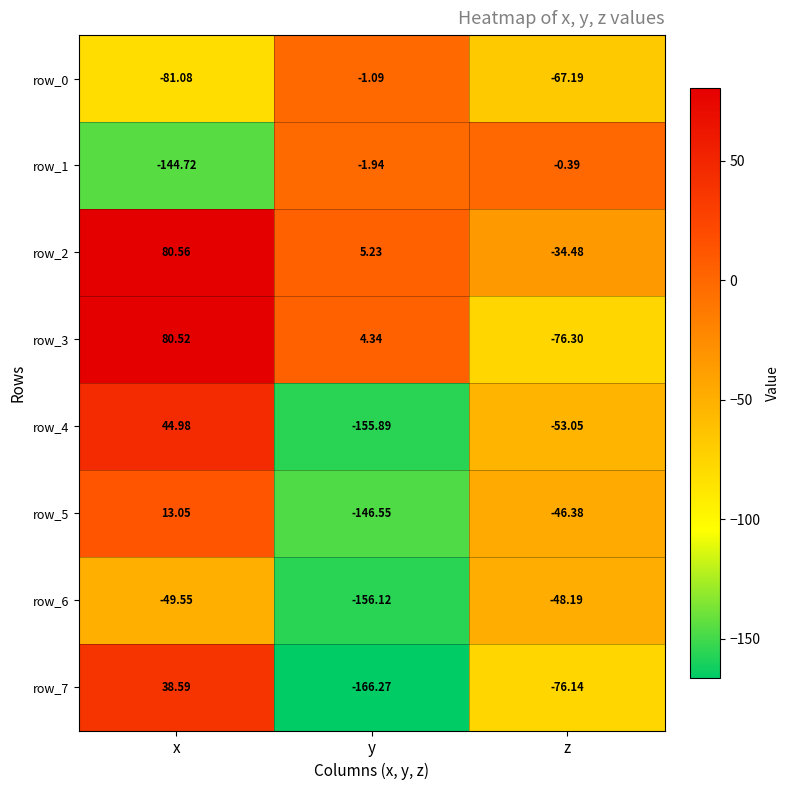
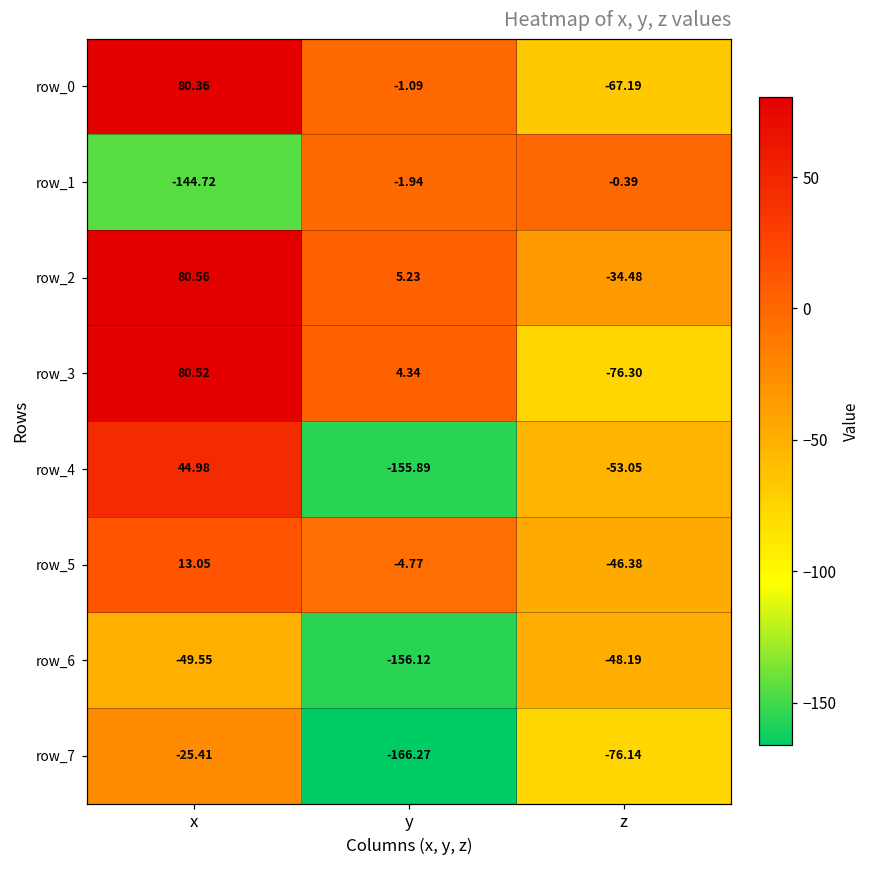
row_0, x: -81.08 -> 80.36
row_5, y: -146.55 -> -4.77
row_7, x: 38.59 -> -25.41
